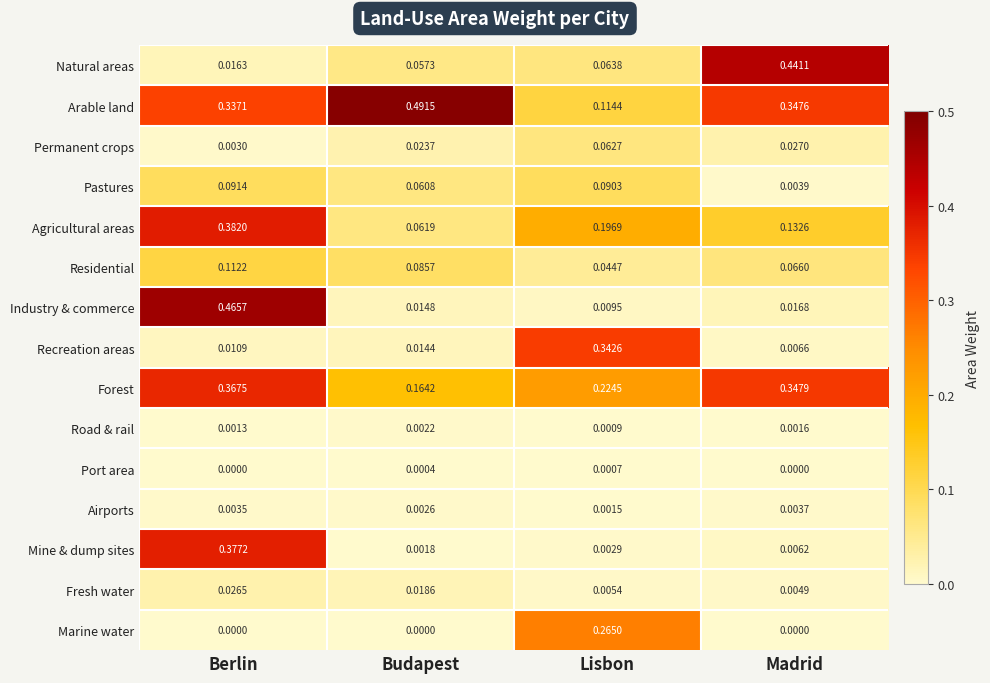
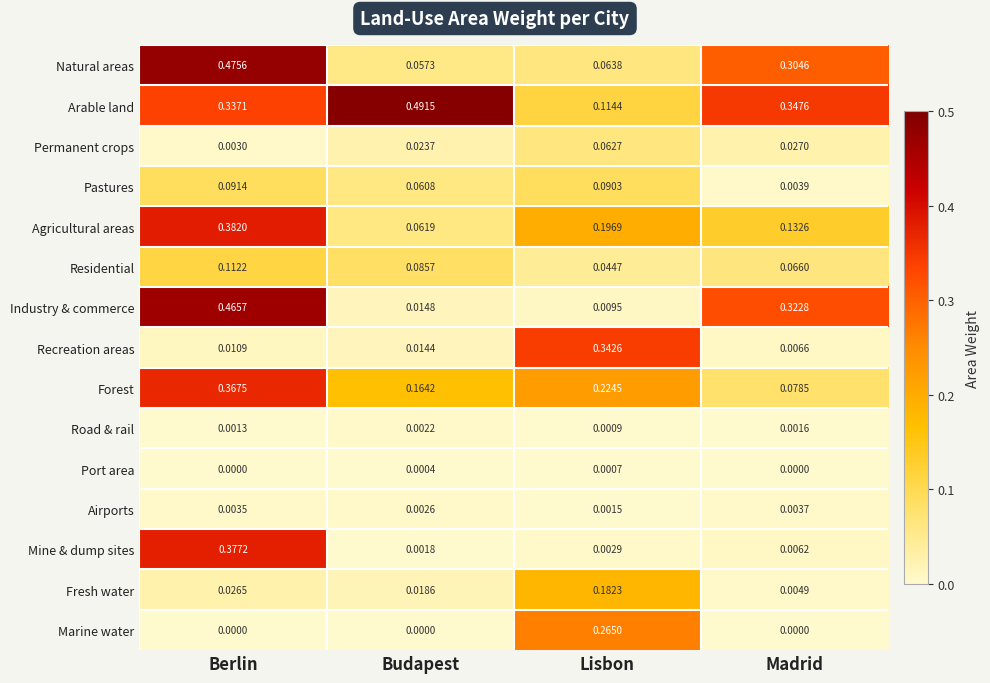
Natural areas, Berlin: 0.0163 -> 0.4756
Natural areas, Madrid: 0.4411 -> 0.3046
Industry & commerce, Madrid: 0.0168 -> 0.3228
Forest, Madrid: 0.3479 -> 0.0785
Fresh water, Lisbon: 0.0054 -> 0.1823
